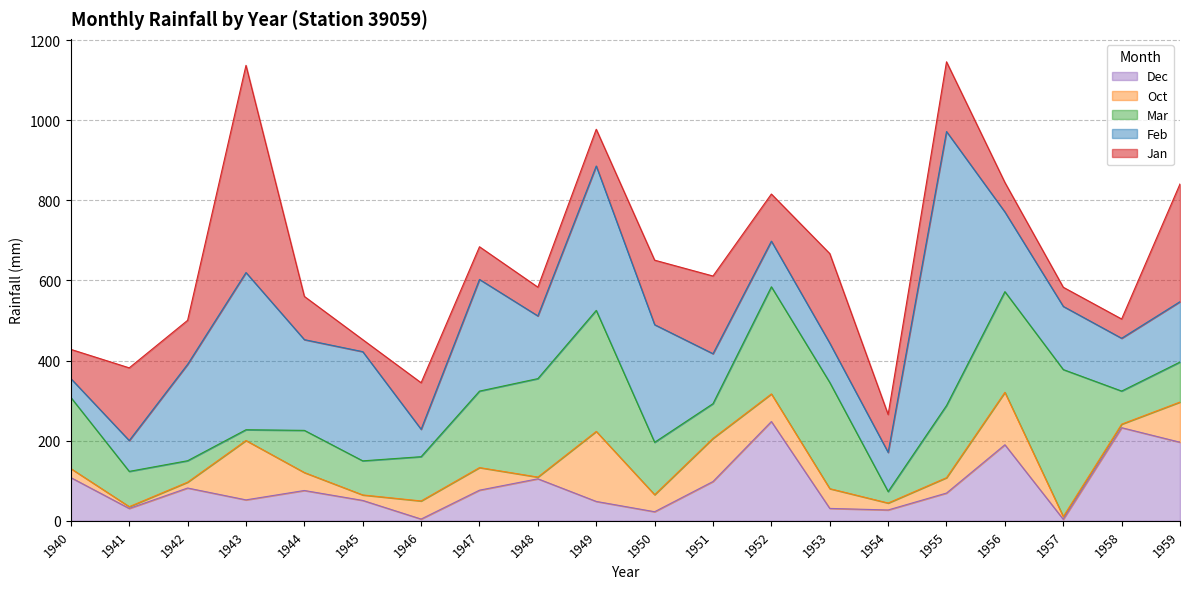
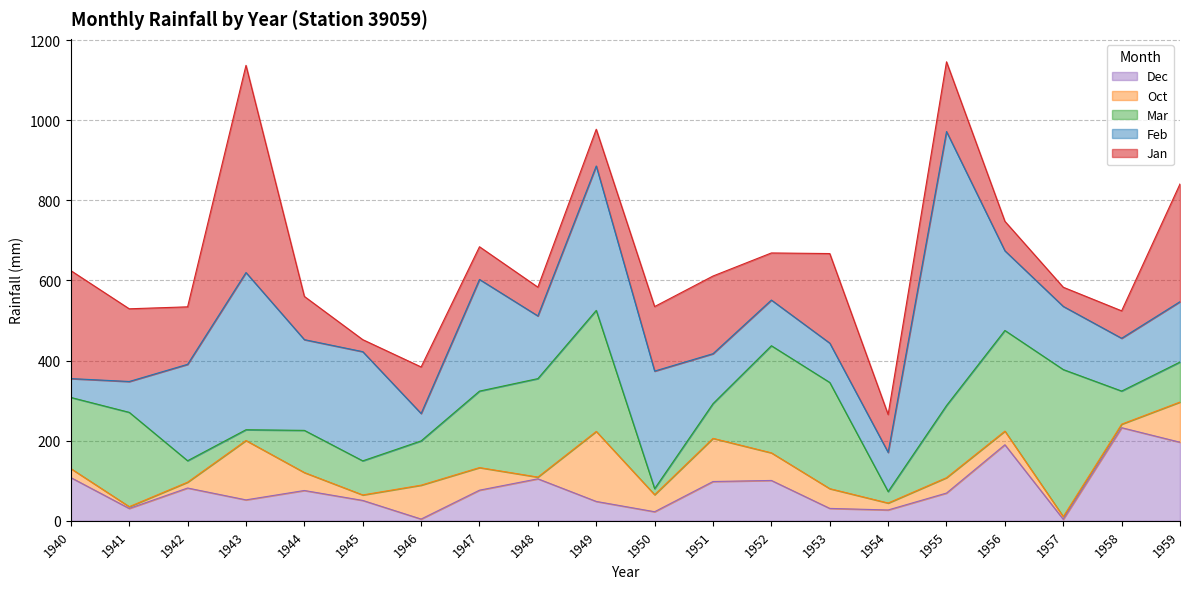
Jan, 1940: 70 -> 270
Mar, 1941: 90 -> 240
Jan, 1942: 110 -> 140
Oct, 1946: 50 -> 80
Mar, 1950: 130 -> 20
Dec, 1952: 250 -> 100
Oct, 1956: 130 -> 30
Jan, 1958: 50 -> 70
